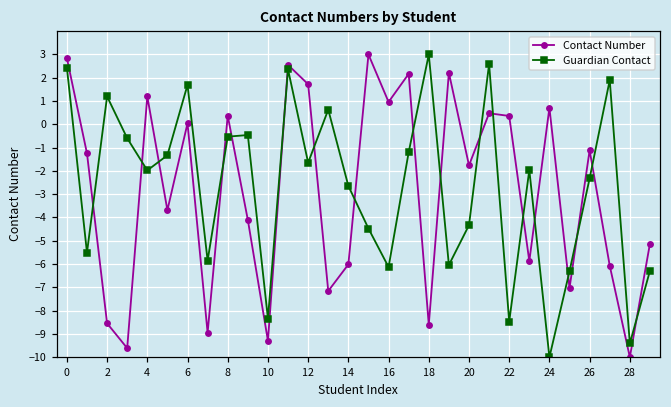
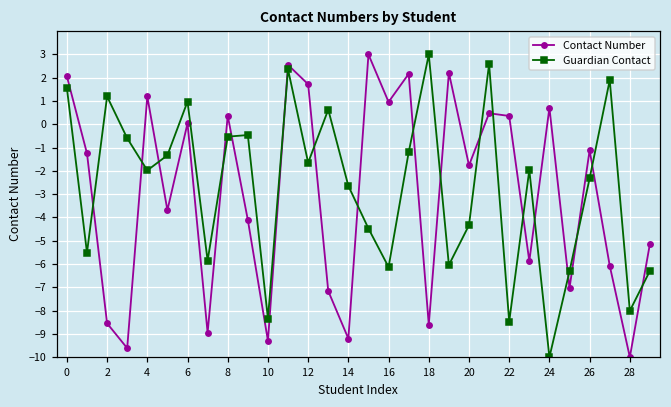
Contact Number, 0: 2.8 -> 2.1
Guardian Contact, 0: 2.4 -> 1.6
Guardian Contact, 6: 1.7 -> 1.0
Contact Number, 14: -6.0 -> -9.2
Guardian Contact, 28: -9.4 -> -8.0
